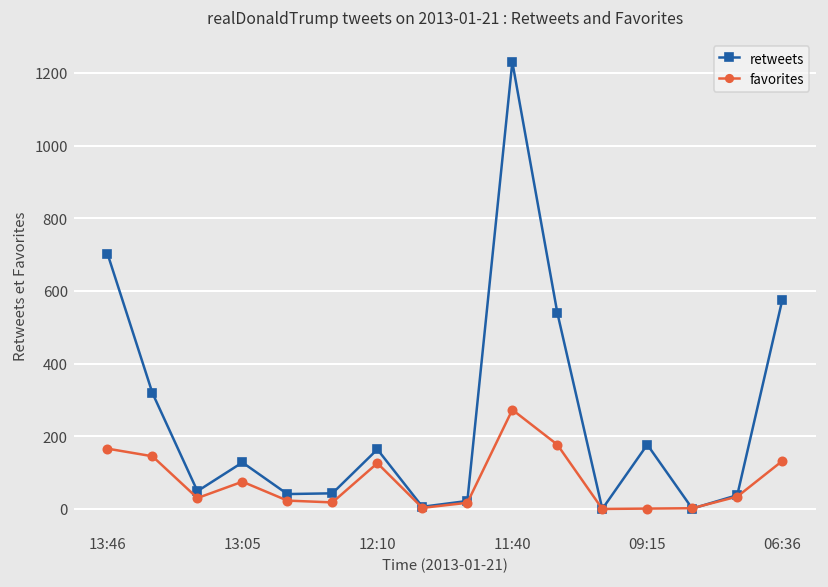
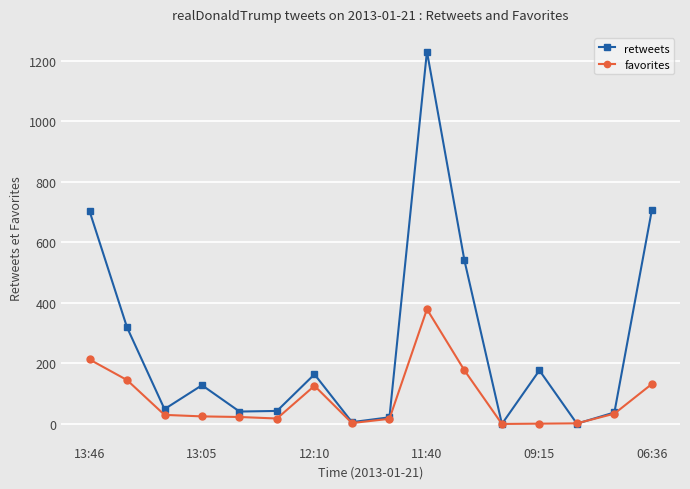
favorites, 13:46: 170 -> 210
favorites, 13:05: 80 -> 30
favorites, 11:40: 270 -> 380
retweets, 06:36: 580 -> 710
